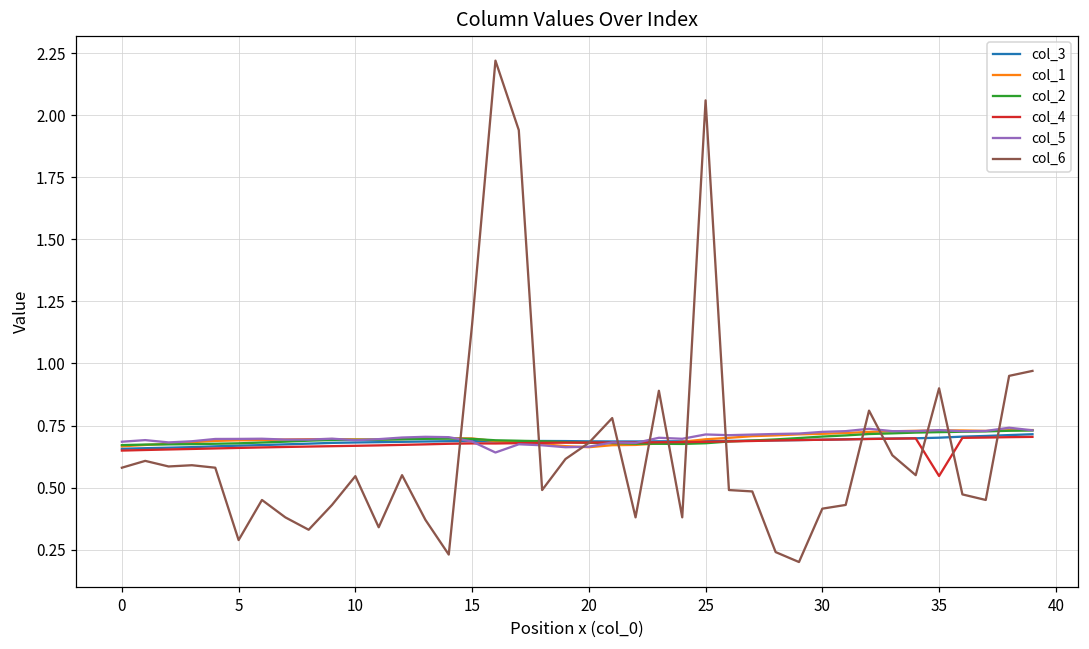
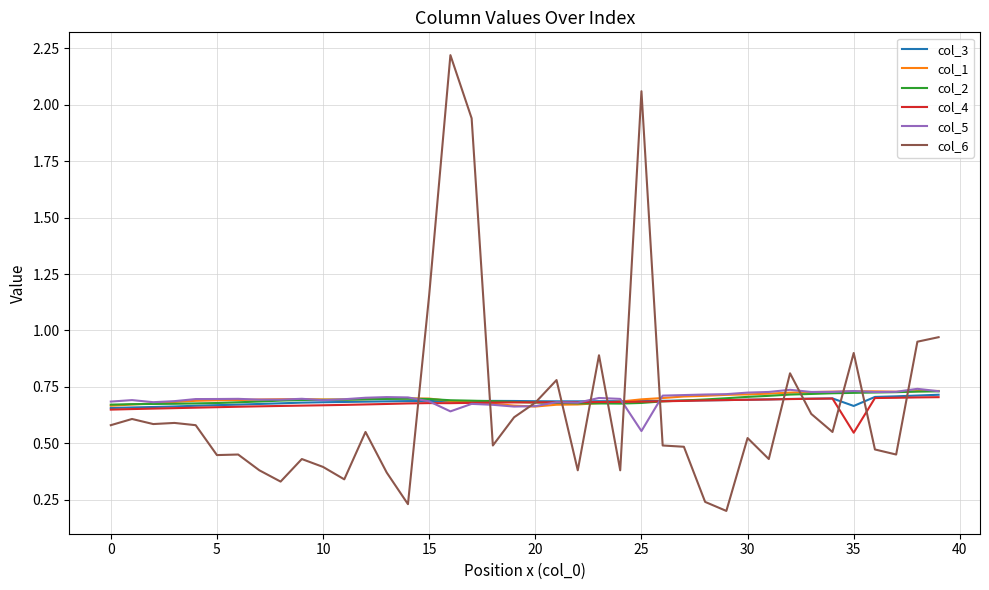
col_6, 5: 0.29 -> 0.45
col_6, 10: 0.55 -> 0.40
col_5, 25: 0.71 -> 0.55
col_6, 30: 0.42 -> 0.52
col_3, 35: 0.70 -> 0.67
